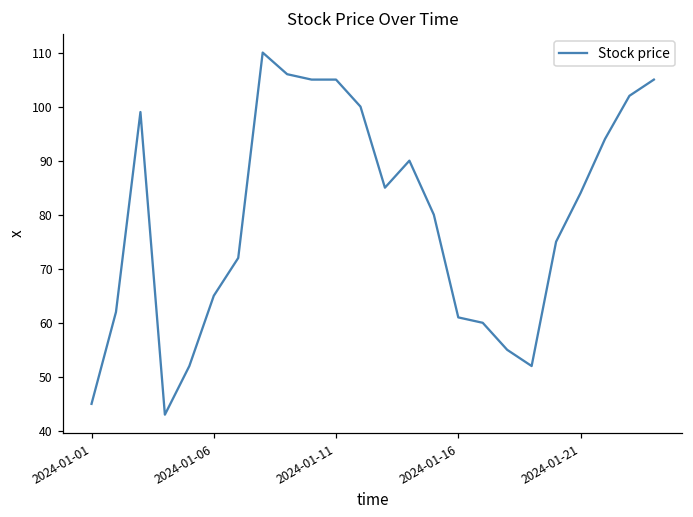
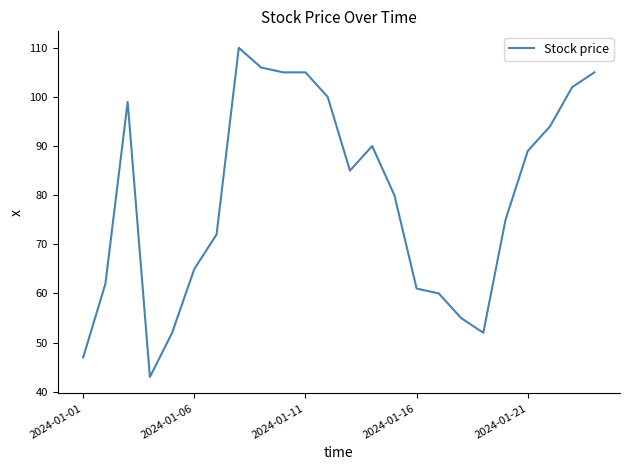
2024-01-01: 45 -> 47
2024-01-21: 84 -> 89
